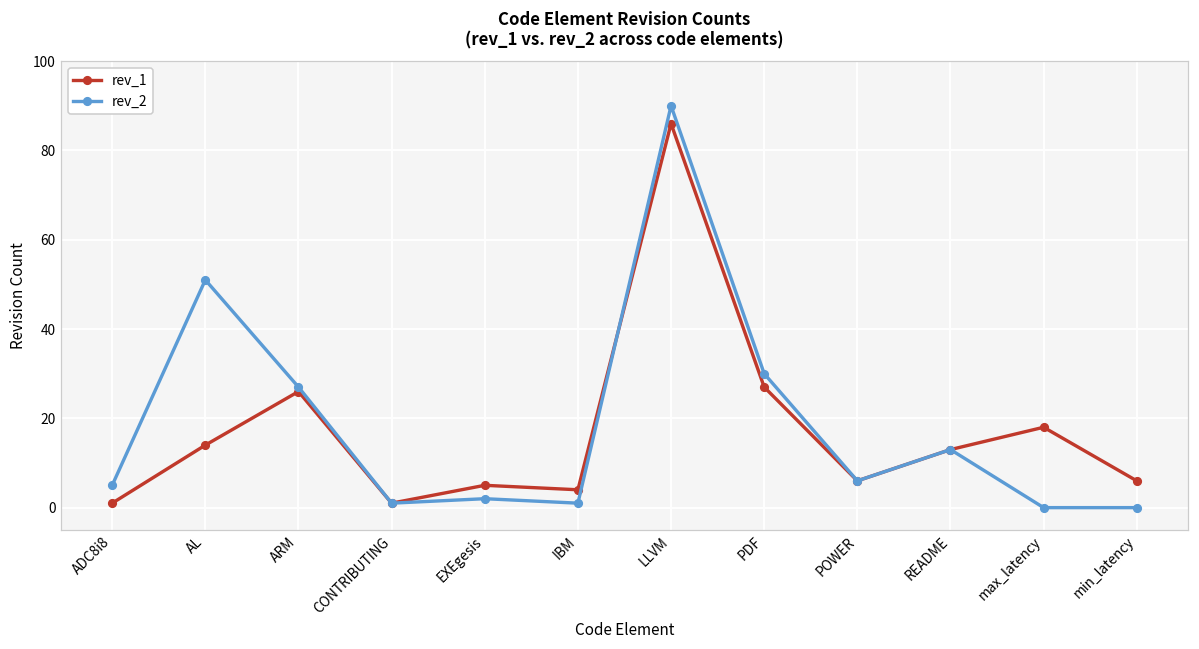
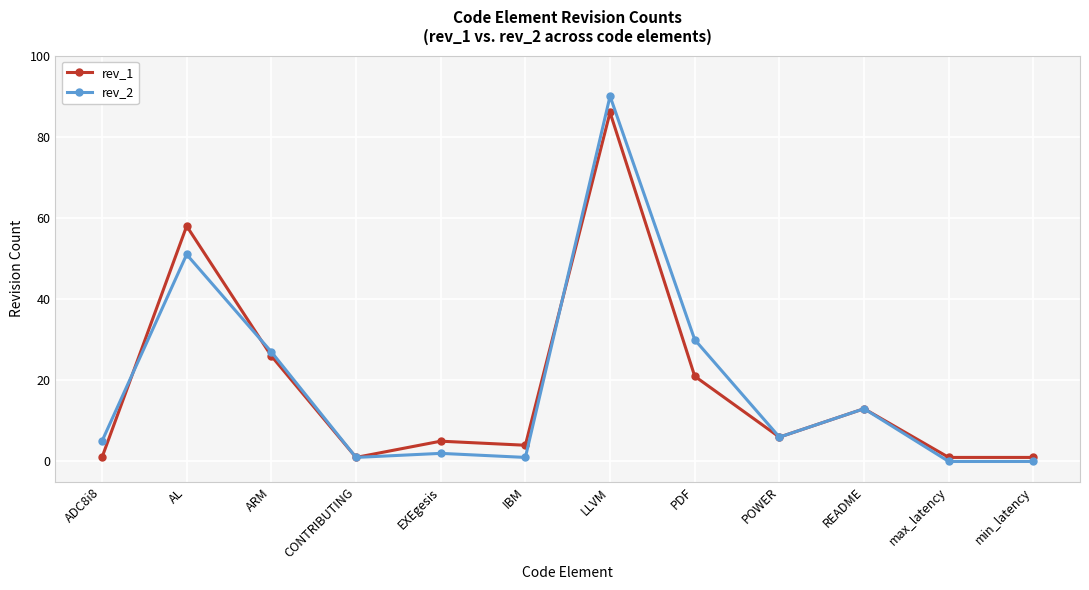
rev_1, AL: 14 -> 58
rev_1, PDF: 27 -> 21
rev_1, max_latency: 18 -> 1
rev_1, min_latency: 6 -> 1
